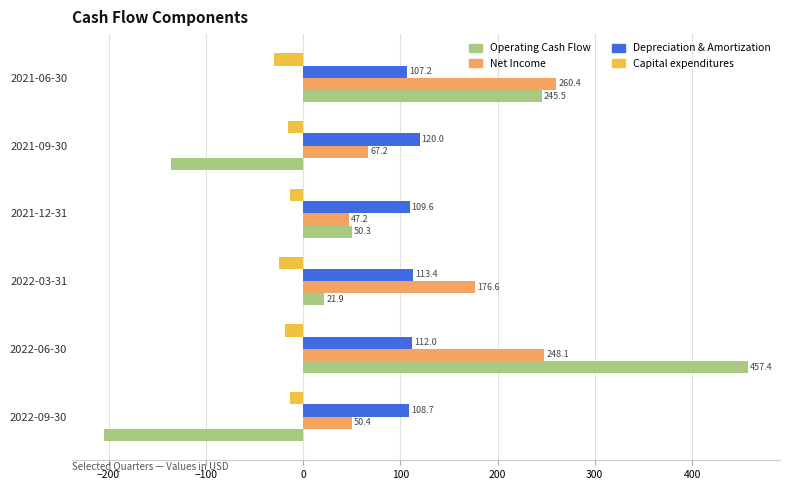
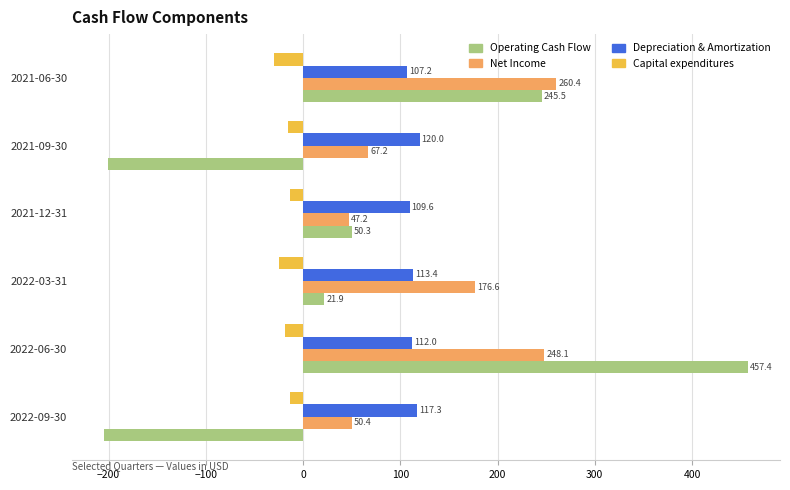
Operating Cash Flow, 2021-09-30: -140 -> -200
Depreciation & Amortization, 2022-09-30: 108.7 -> 117.3
